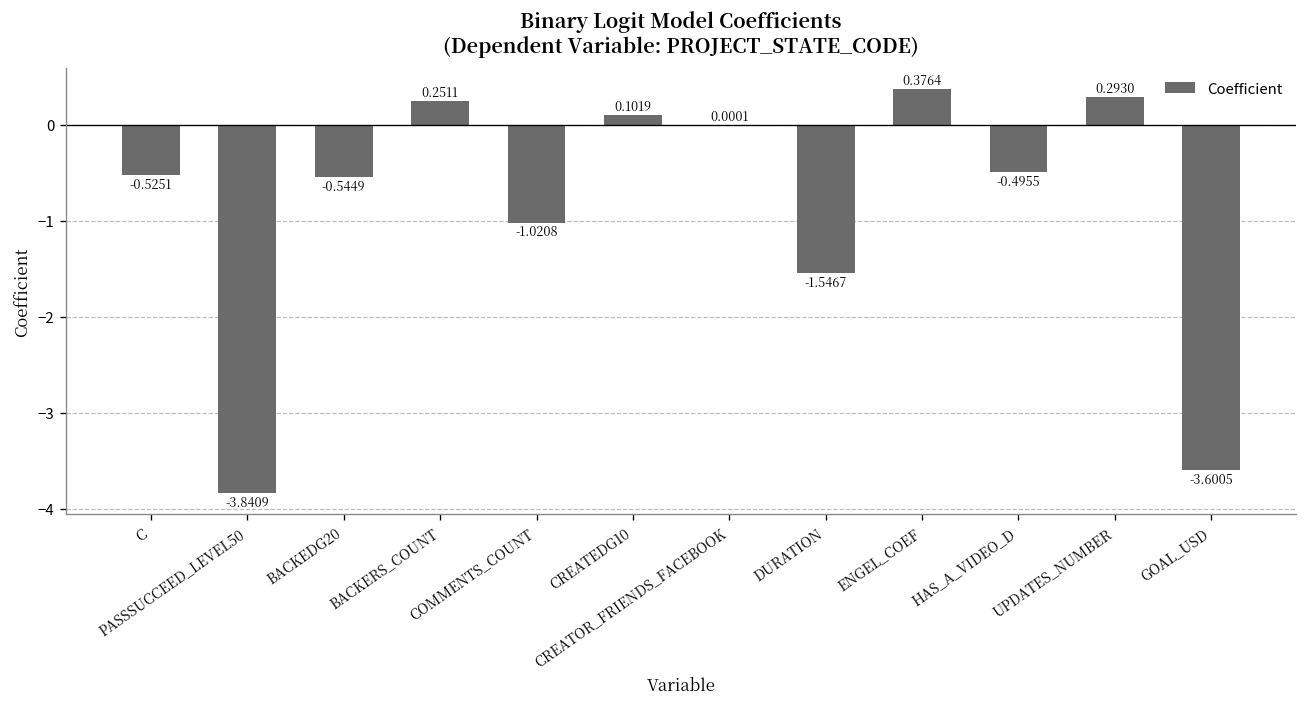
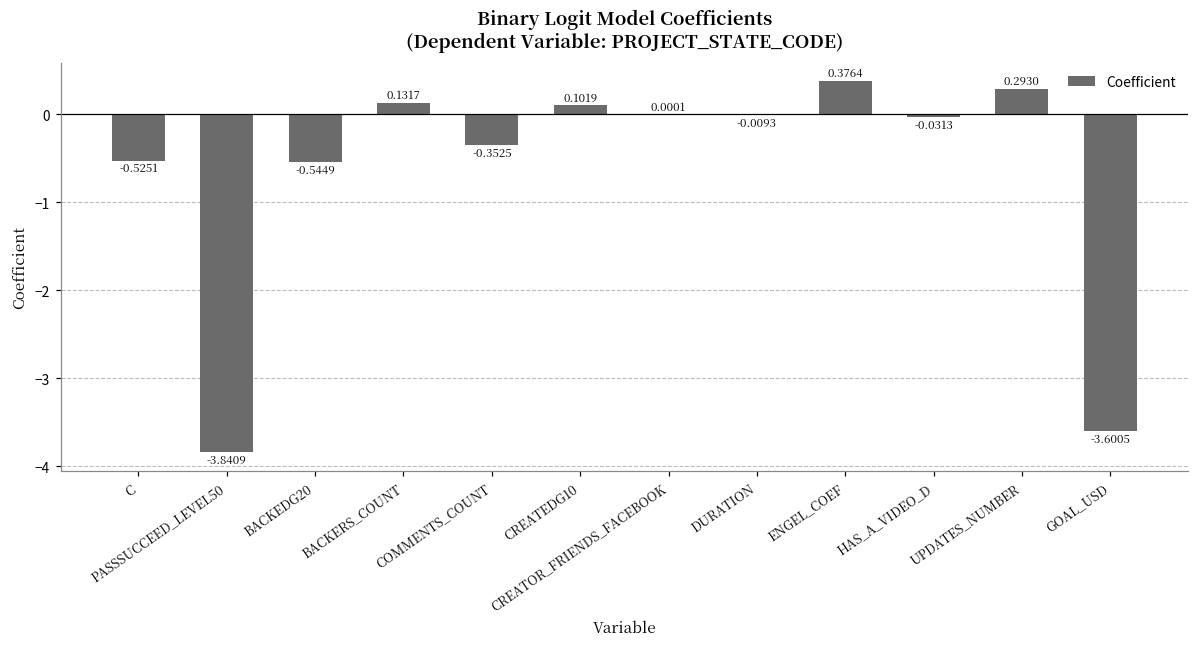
BACKERS_COUNT: 0.2511 -> 0.1317
COMMENTS_COUNT: -1.0208 -> -0.3525
DURATION: -1.5467 -> -0.0093
HAS_A_VIDEO_D: -0.4955 -> -0.0313
